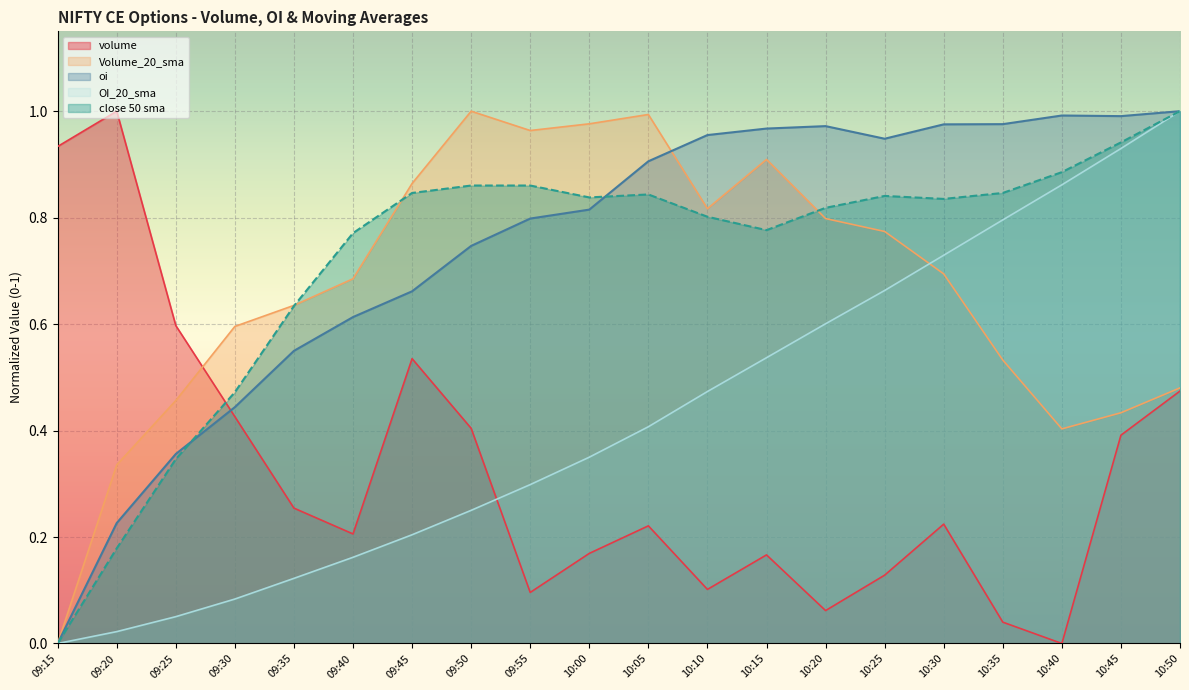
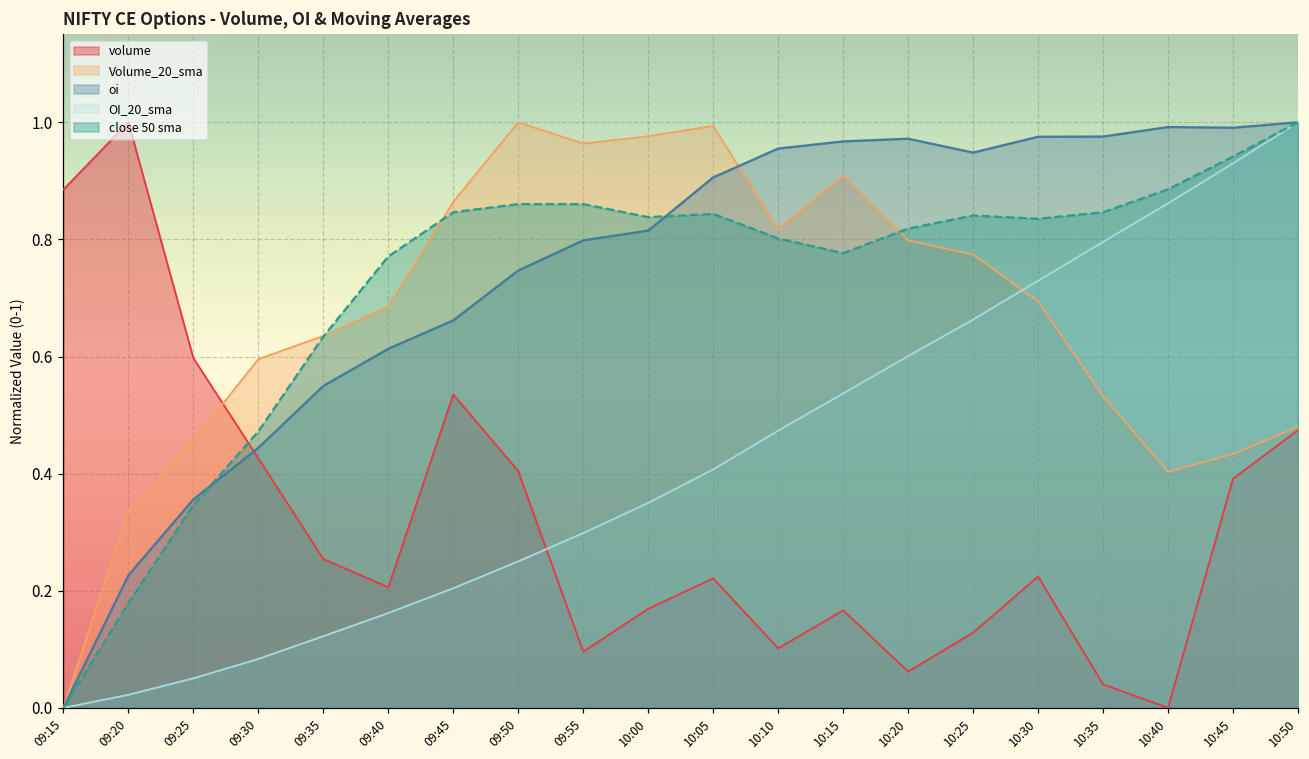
volume, 09:15: 0.93 -> 0.89
